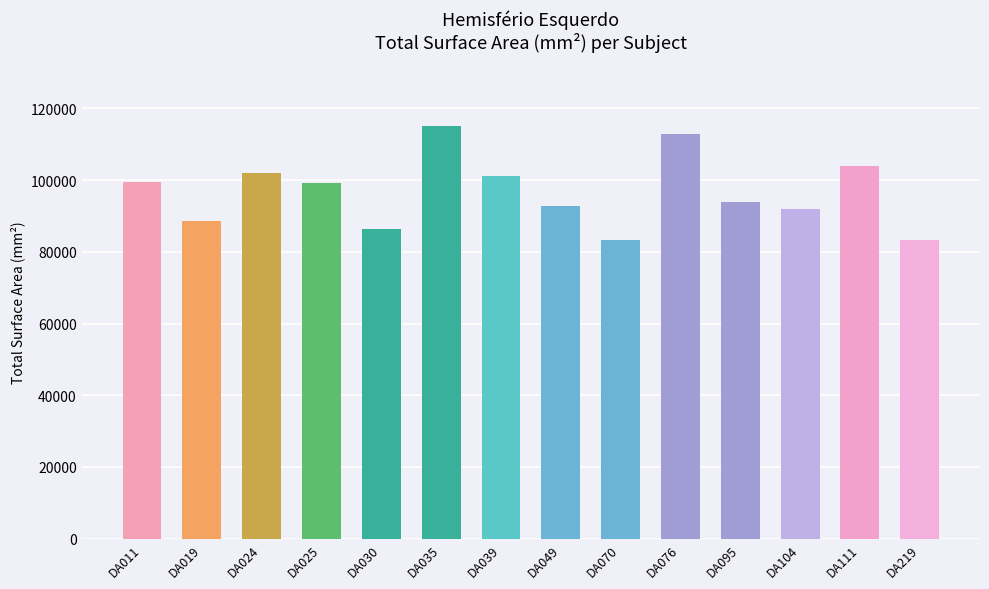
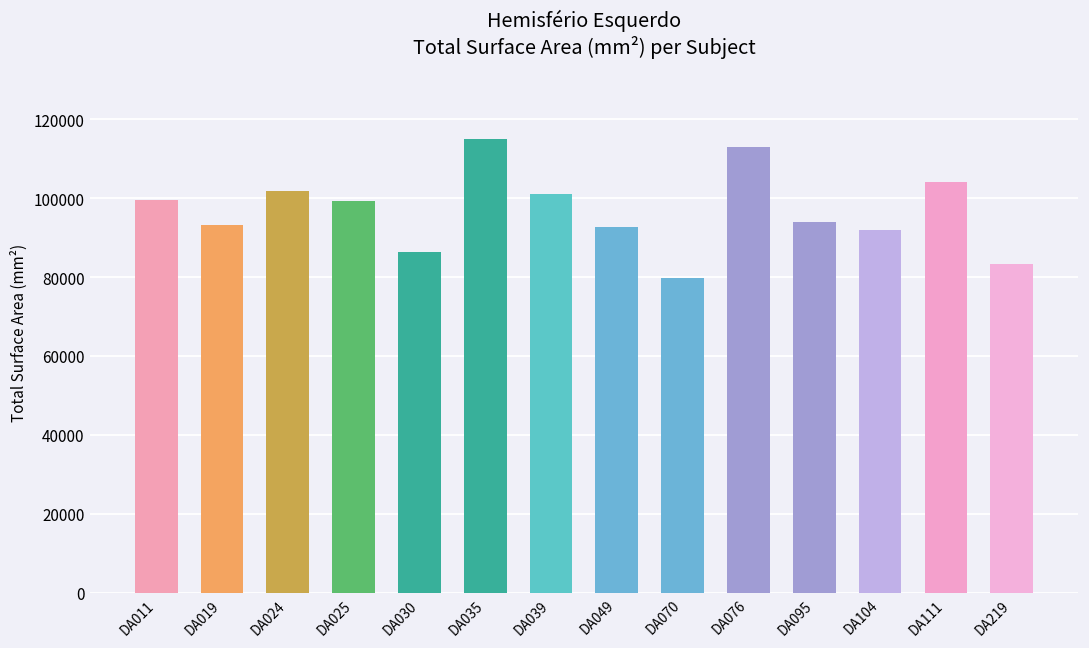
DA019: 88000 -> 93000
DA070: 83000 -> 80000
